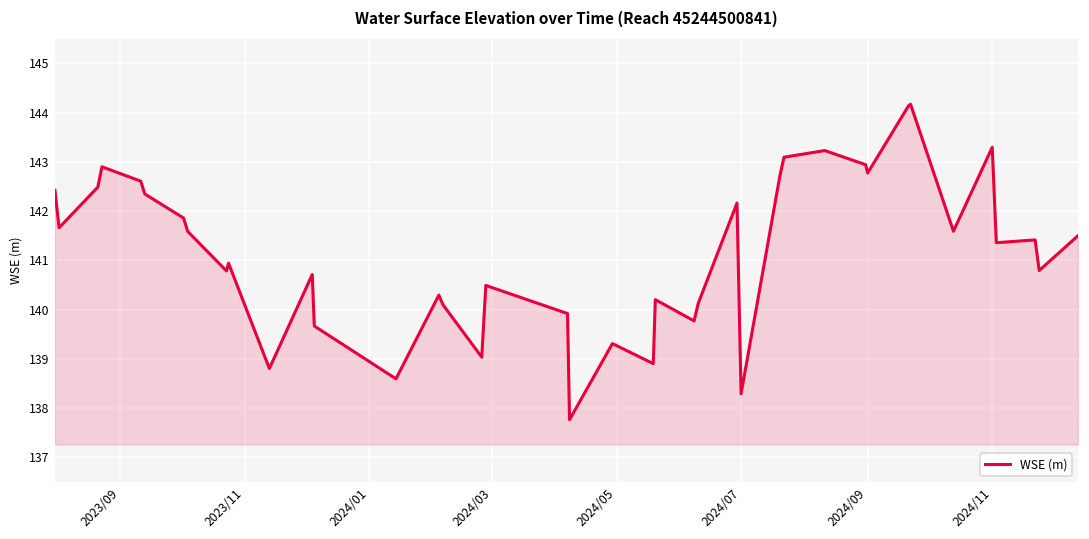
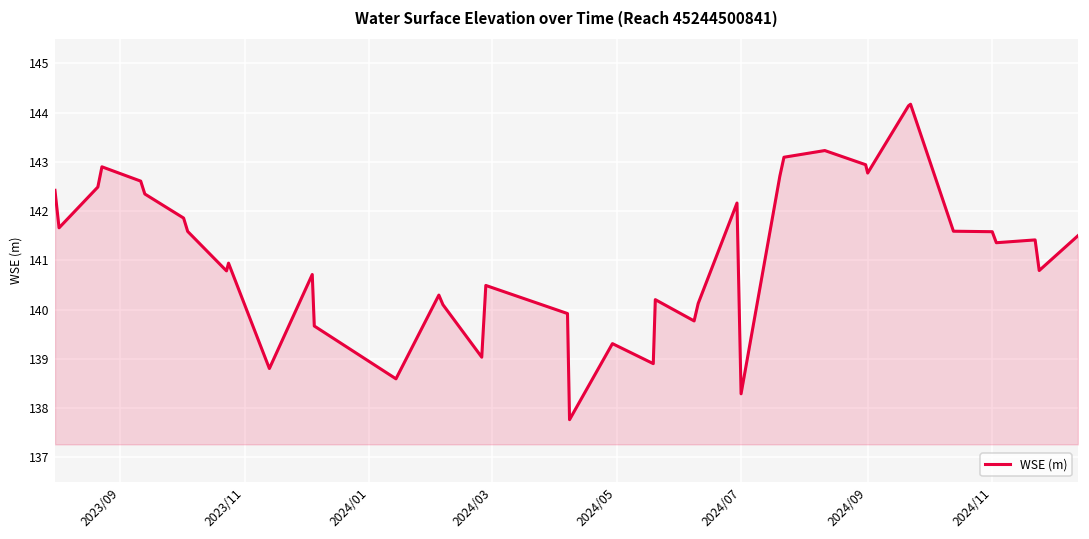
2024/11: 143.3 -> 141.6
